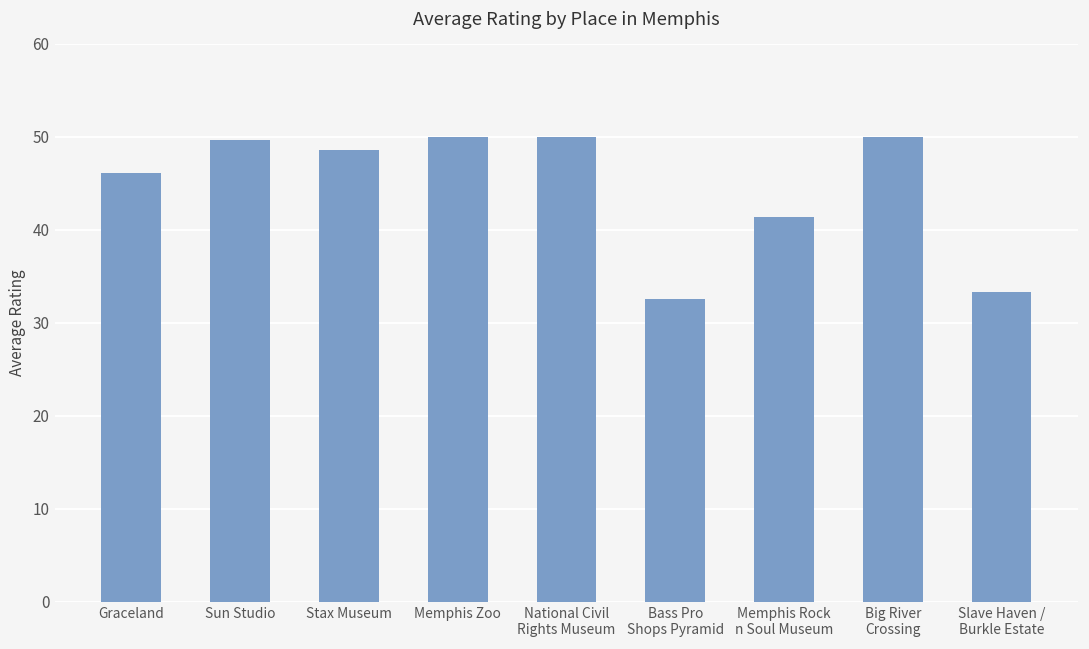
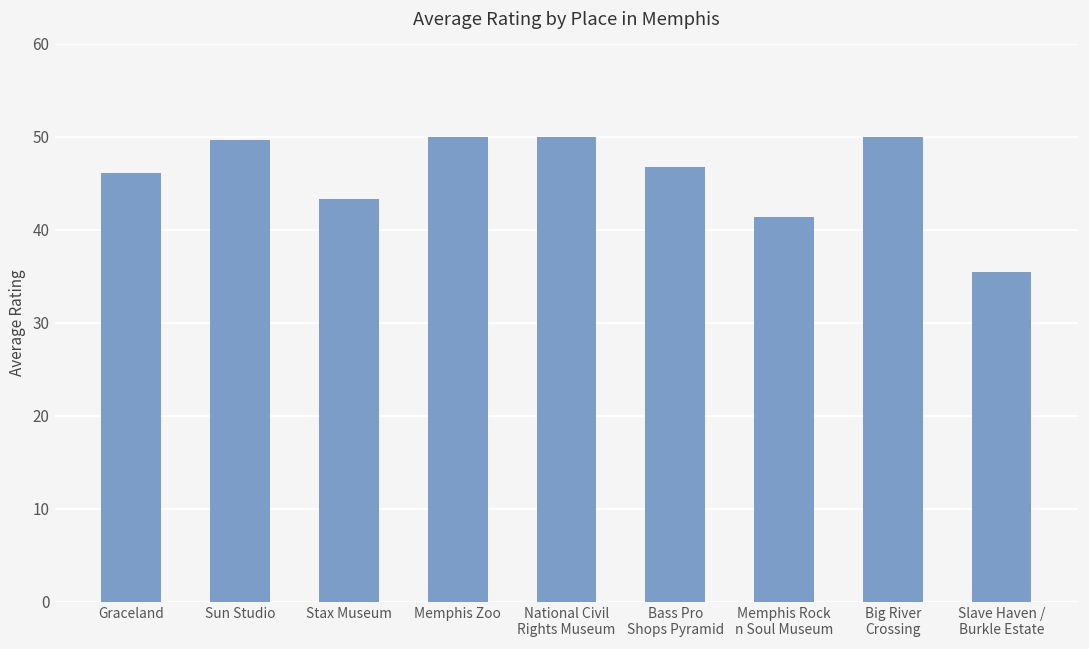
Stax Museum: 49 -> 43
Bass Pro Shops Pyramid: 33 -> 47
Slave Haven / Burkle Estate: 33 -> 36
